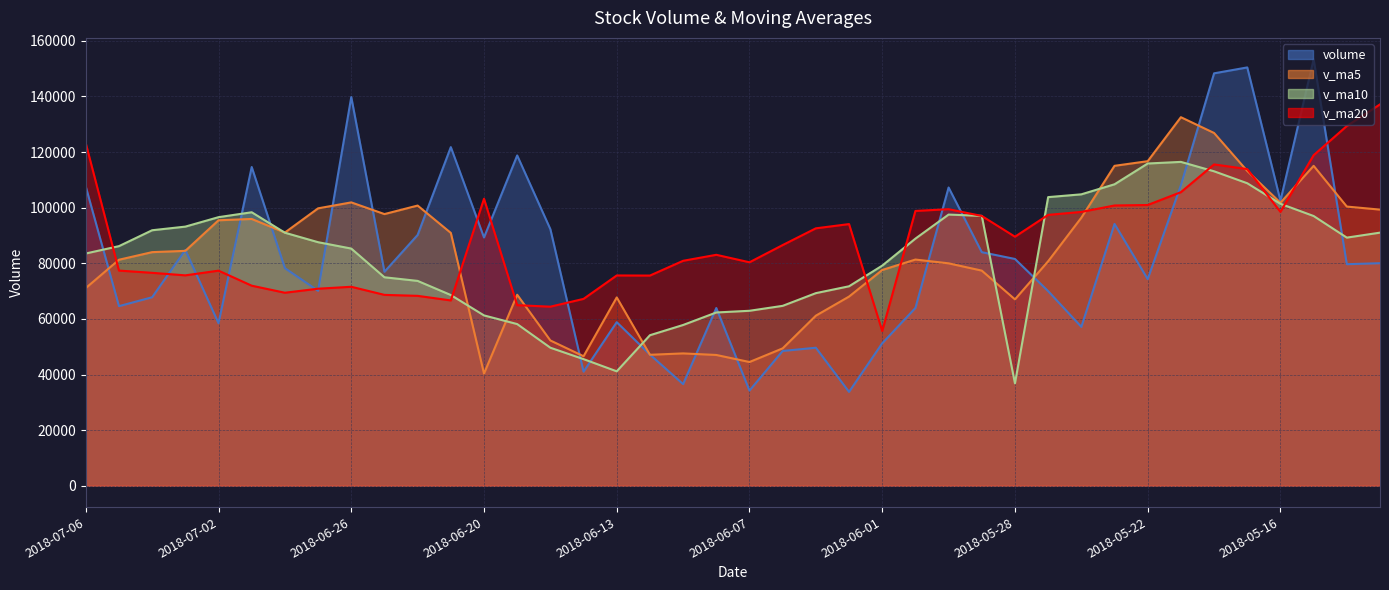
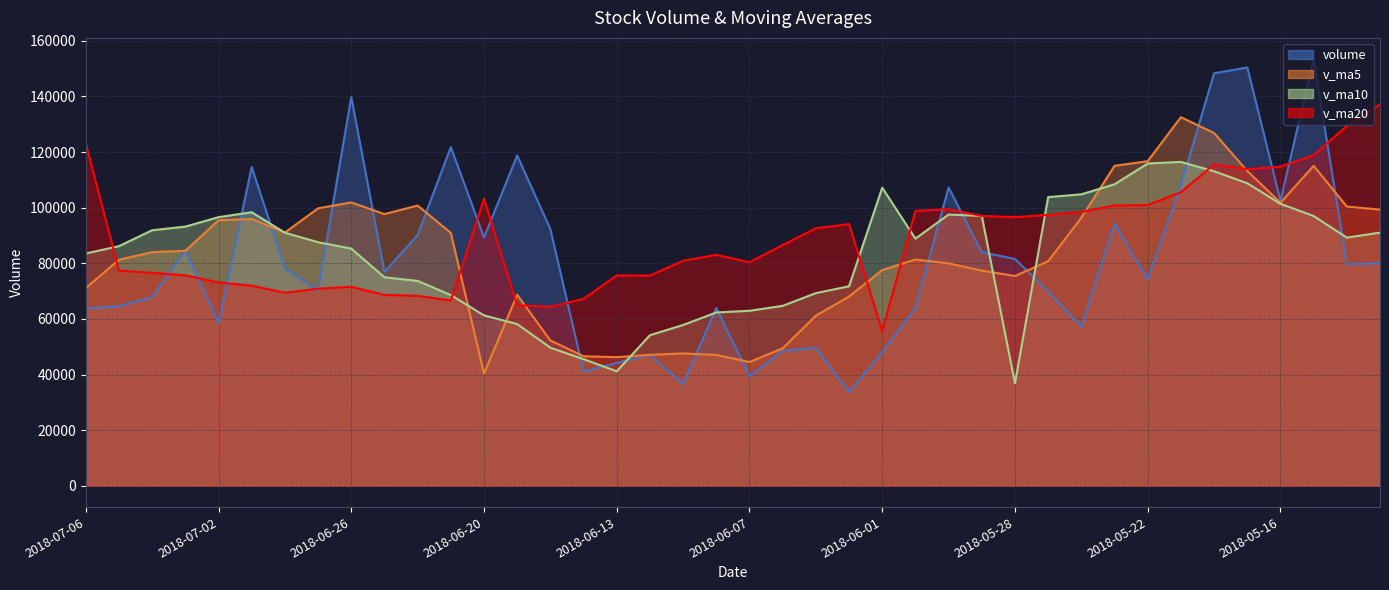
volume, 2018-07-06: 108000 -> 64000
v_ma20, 2018-07-02: 77000 -> 73000
volume, 2018-06-13: 59000 -> 44000
v_ma5, 2018-06-13: 68000 -> 46000
volume, 2018-06-07: 34000 -> 39000
volume, 2018-06-01: 51000 -> 48000
v_ma10, 2018-06-01: 79000 -> 107000
v_ma5, 2018-05-28: 67000 -> 75000
v_ma20, 2018-05-28: 90000 -> 97000
v_ma20, 2018-05-16: 98000 -> 115000
